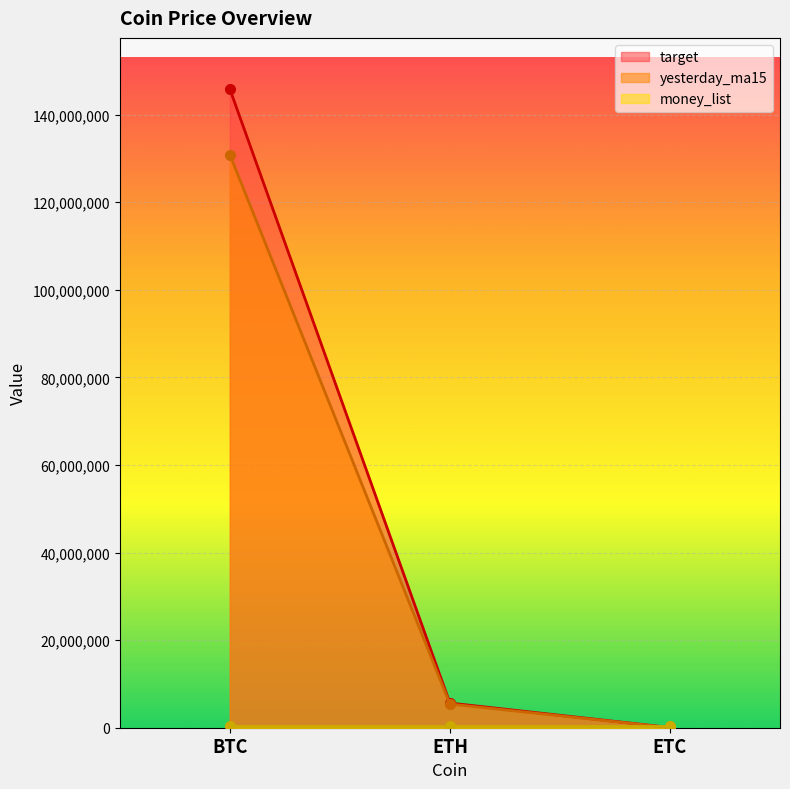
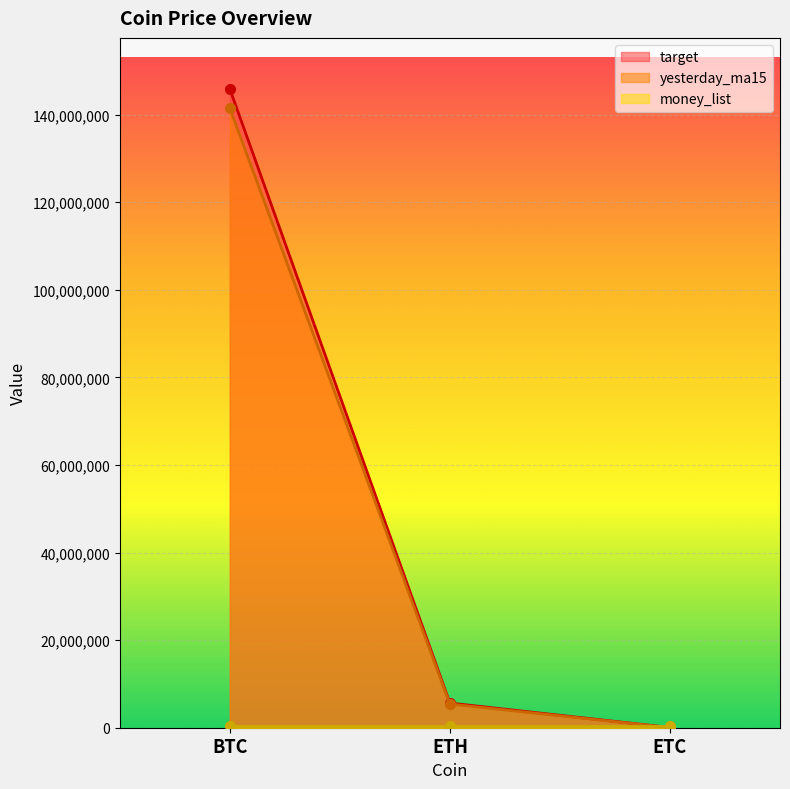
yesterday_ma15, BTC: 131,000,000 -> 141,000,000
